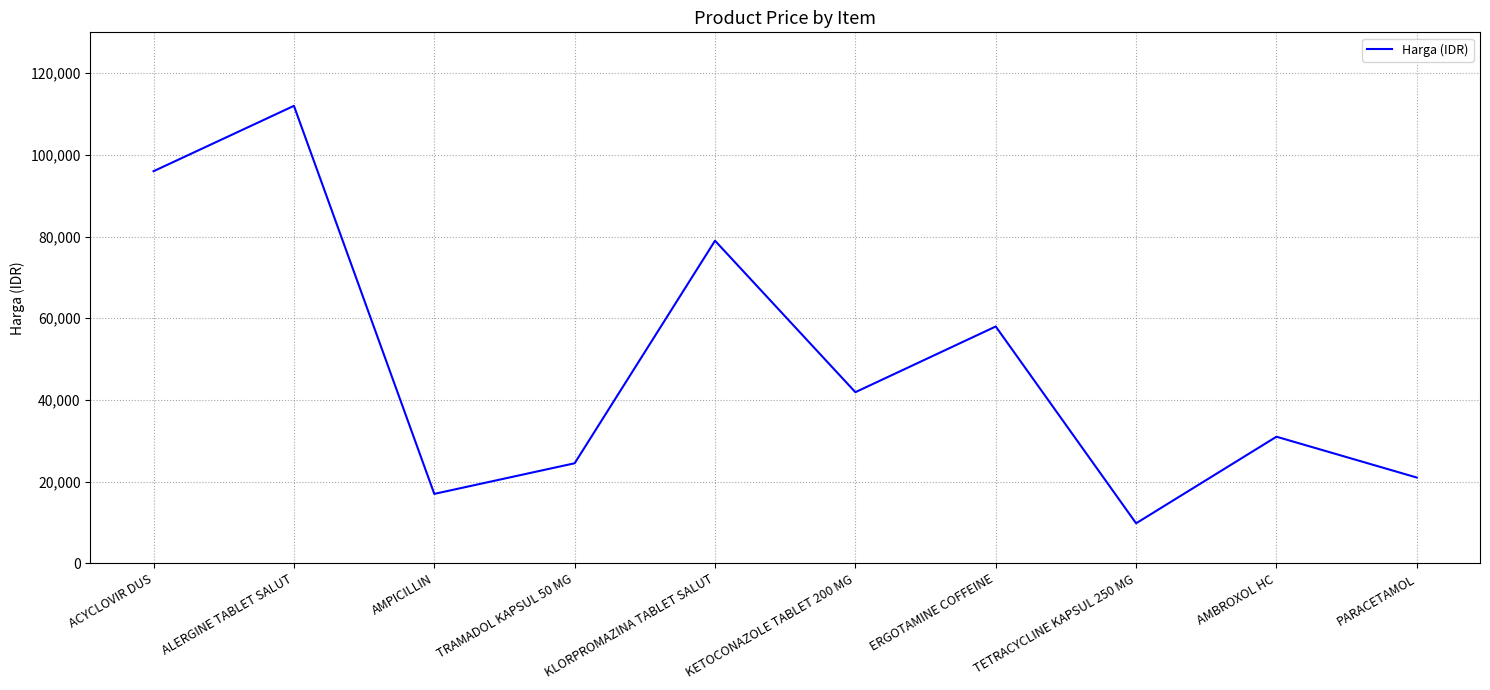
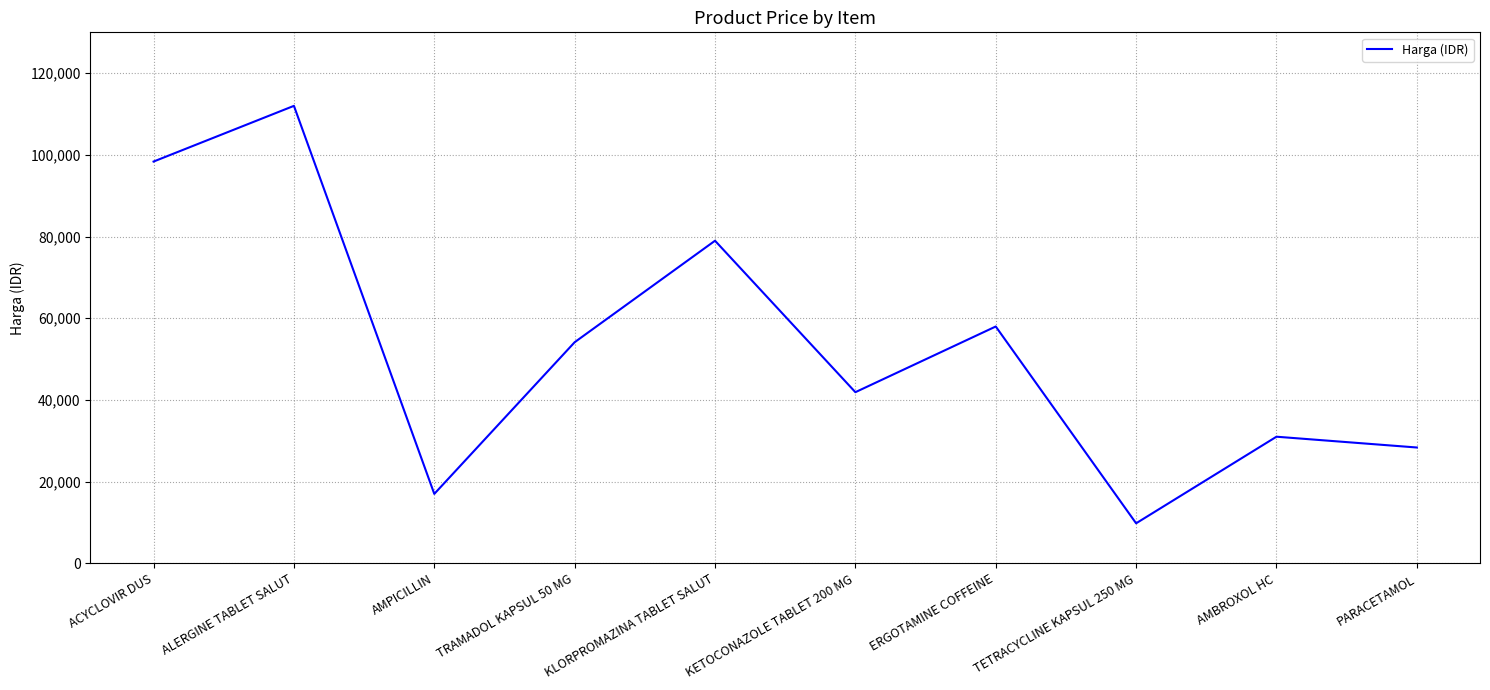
ACYCLOVIR DUS: 96,000 -> 98,000
TRAMADOL KAPSUL 50 MG: 25,000 -> 54,000
PARACETAMOL: 21,000 -> 28,000
